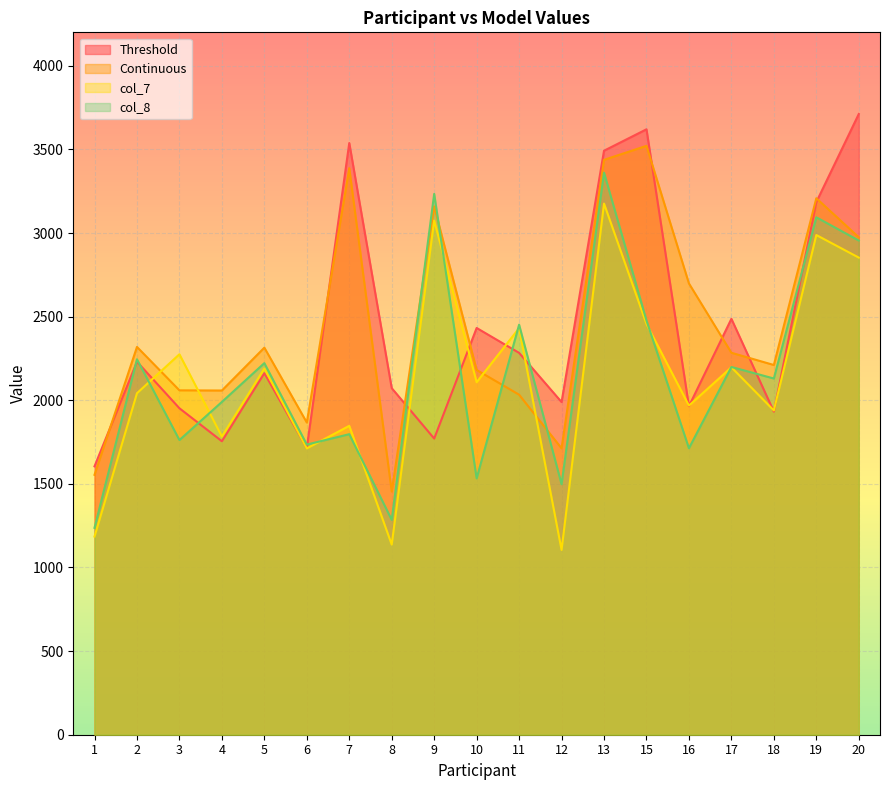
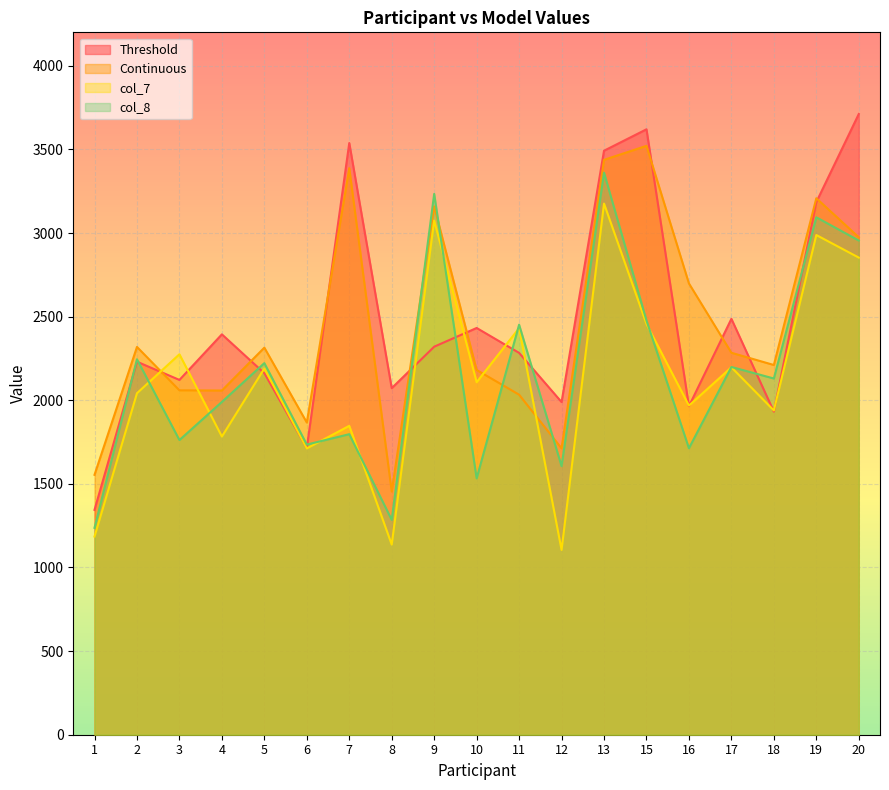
Threshold, 1: 1600 -> 1340
Threshold, 3: 1950 -> 2120
Threshold, 4: 1750 -> 2390
Threshold, 9: 1770 -> 2320
col_8, 12: 1500 -> 1610
